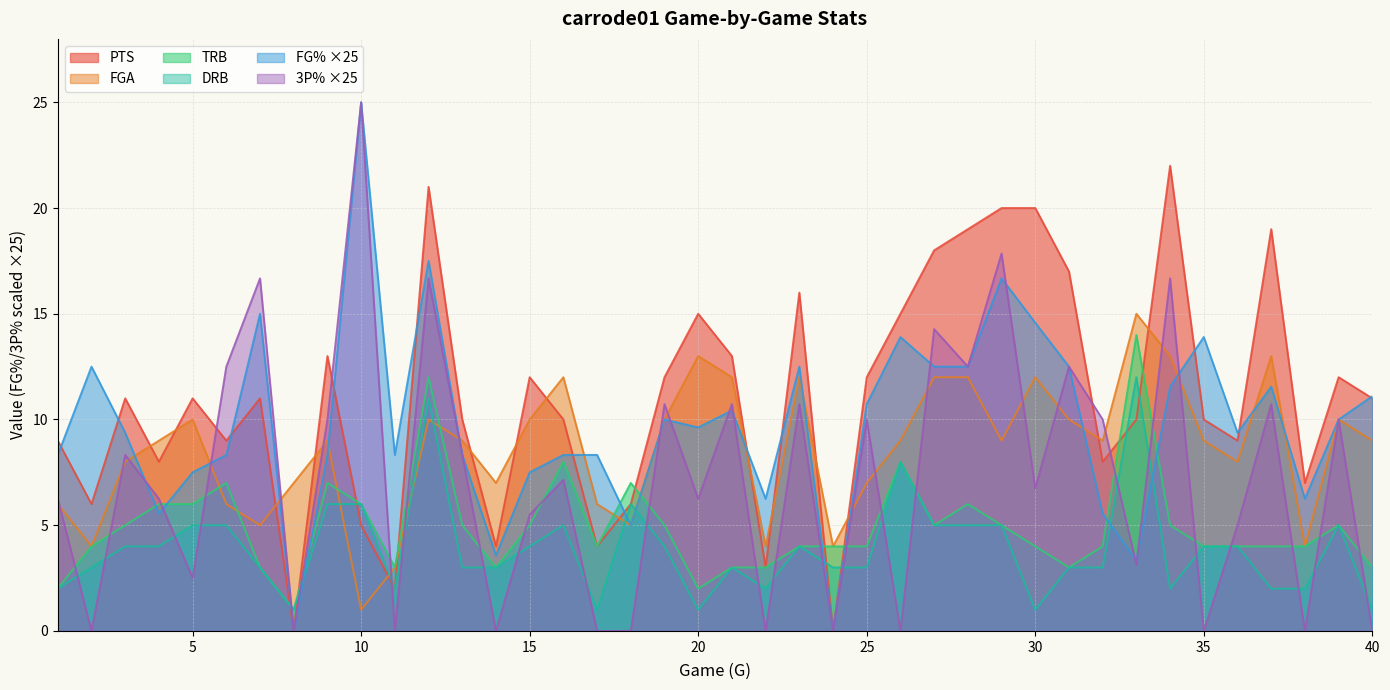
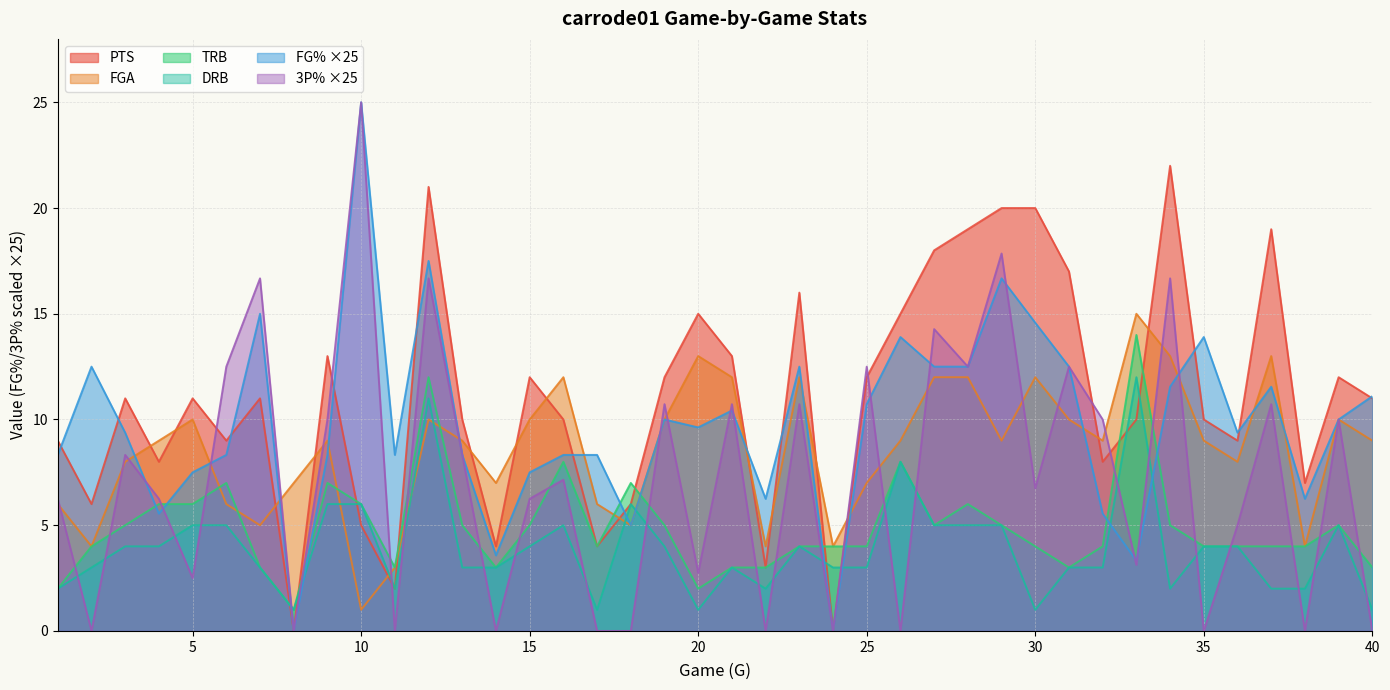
3P% ×25, 15: 5.5 -> 6.3
3P% ×25, 20: 6.3 -> 2.8
3P% ×25, 25: 10.0 -> 12.5
